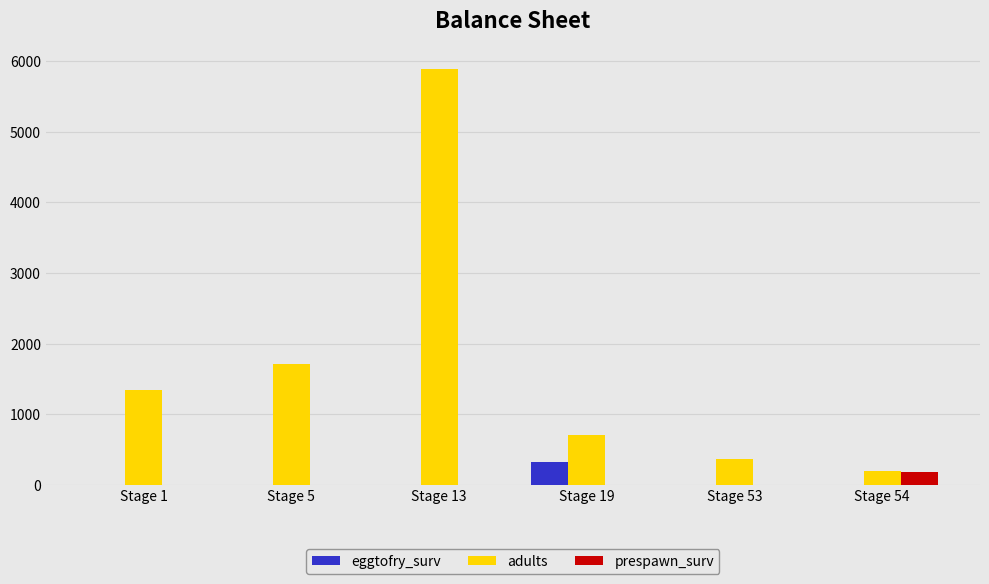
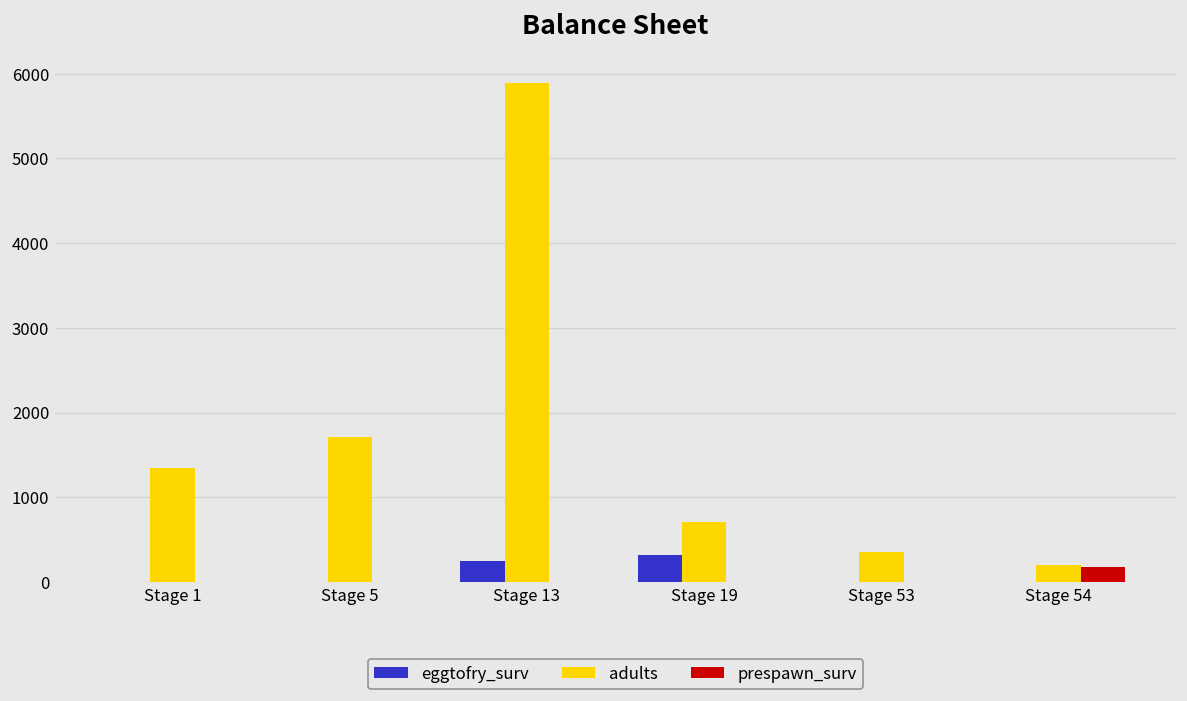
eggtofry_surv, Stage 13: 0 -> 200
